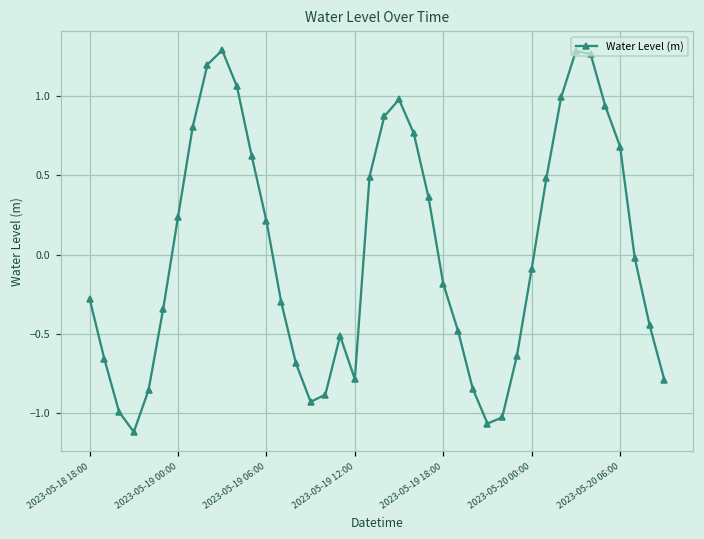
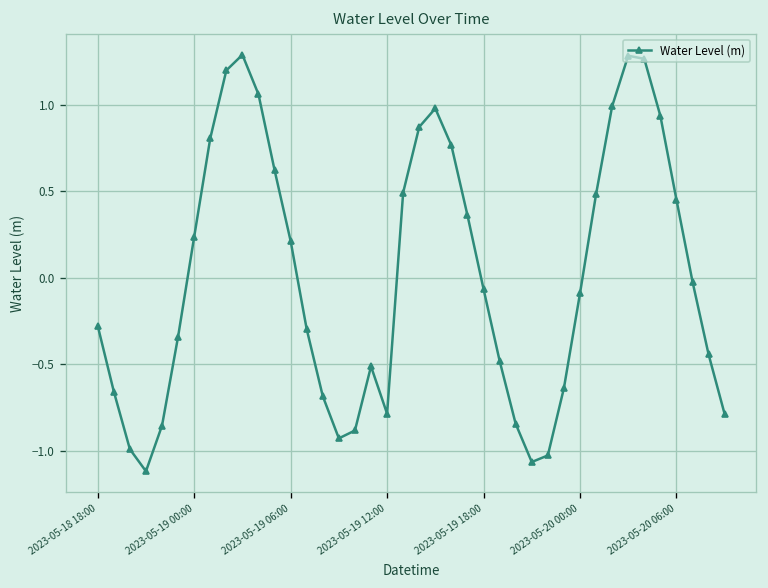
2023-05-19 18:00: -0.18 -> -0.06
2023-05-20 06:00: 0.68 -> 0.45
